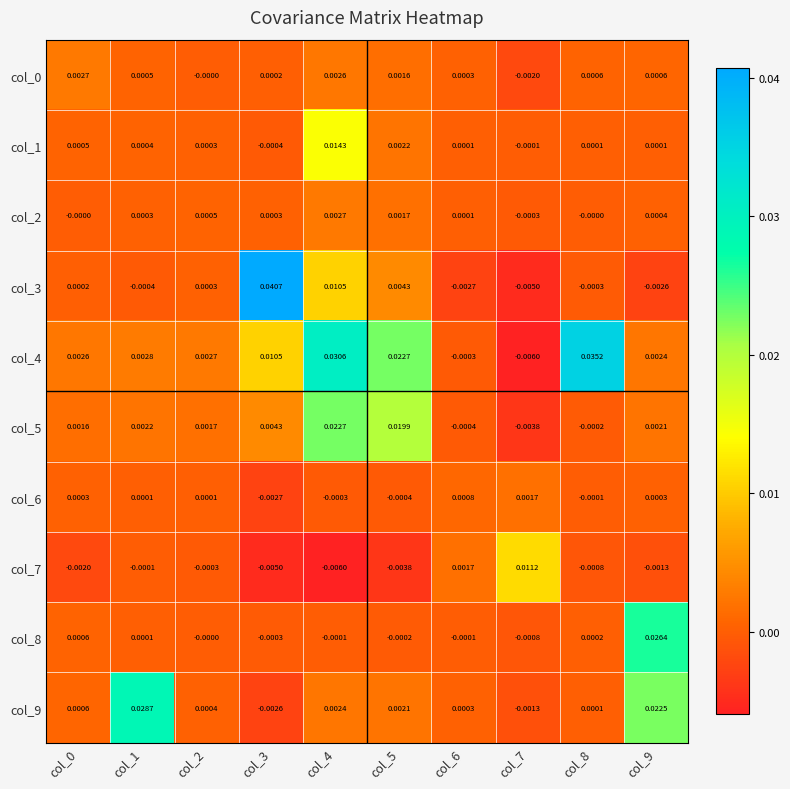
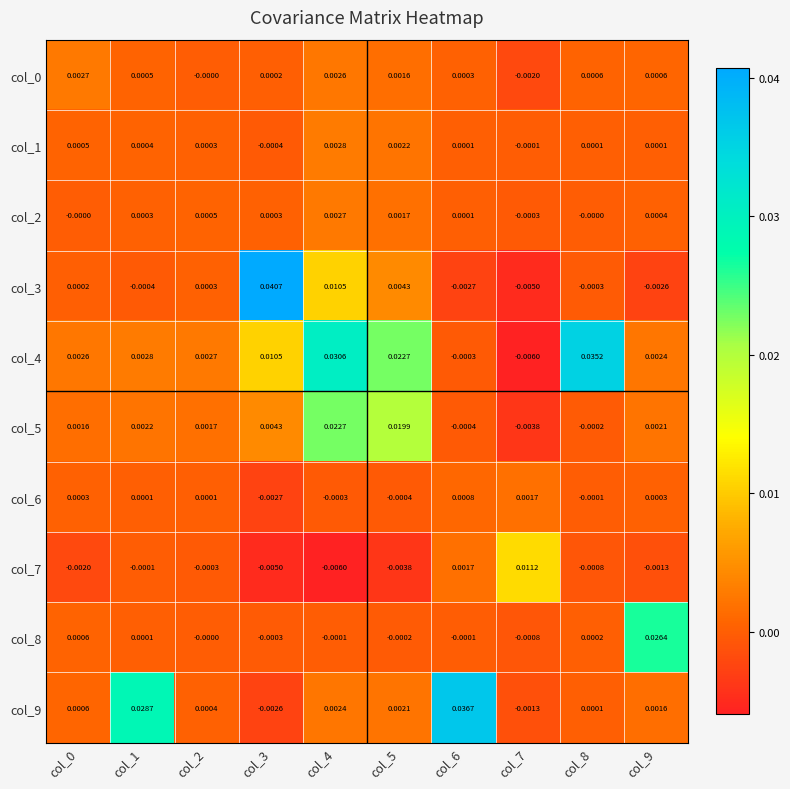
col_1, col_4: 0.0143 -> 0.0028
col_9, col_6: 0.0003 -> 0.0367
col_9, col_9: 0.0225 -> 0.0016
